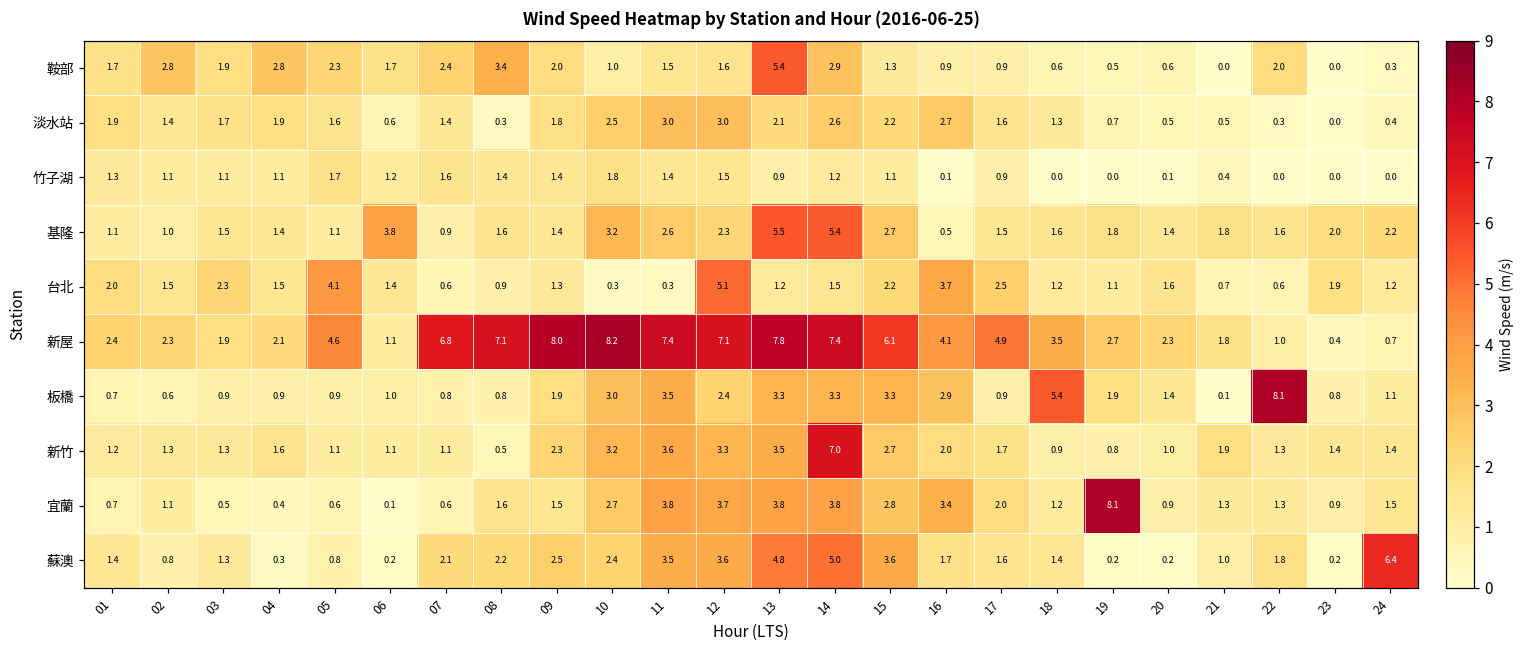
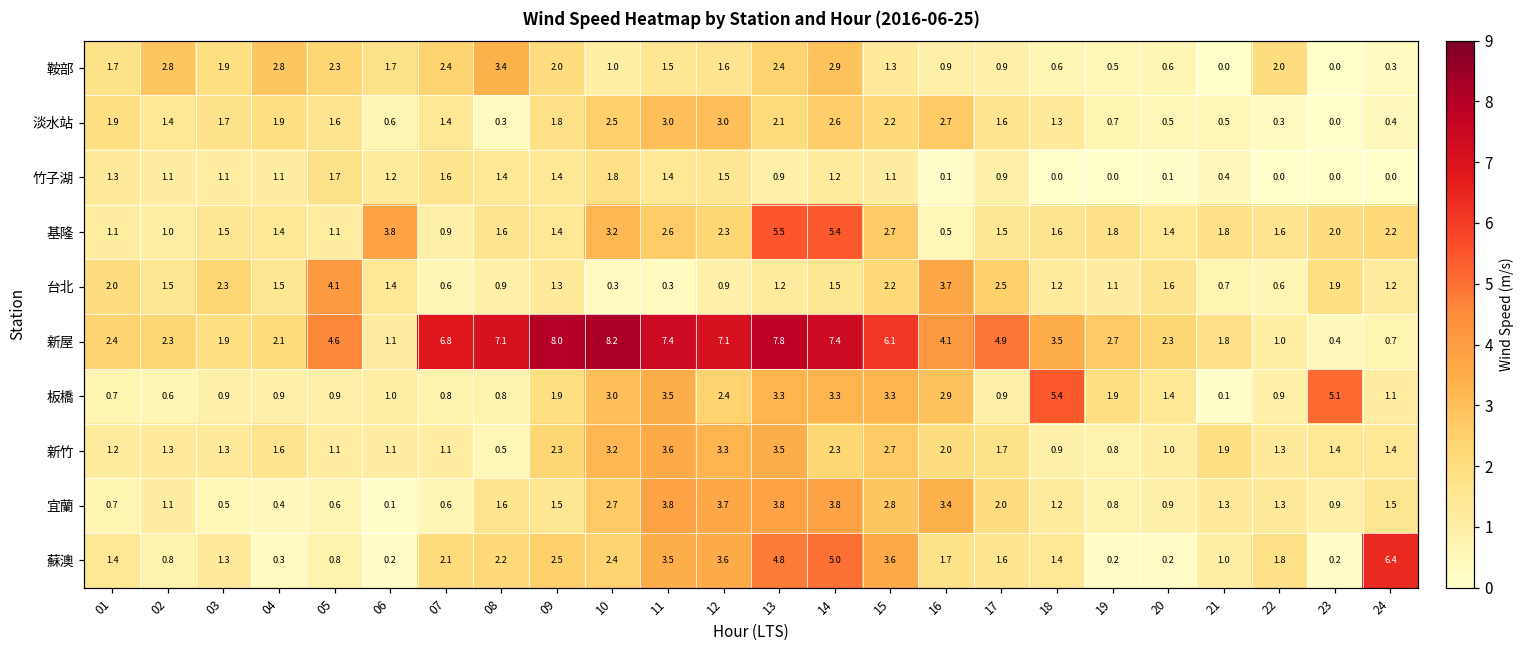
鞍部, 13: 5.4 -> 2.4
台北, 12: 5.1 -> 0.9
板橋, 22: 8.1 -> 0.9
板橋, 23: 0.8 -> 5.1
新竹, 14: 7.0 -> 2.3
宜蘭, 19: 8.1 -> 0.8
